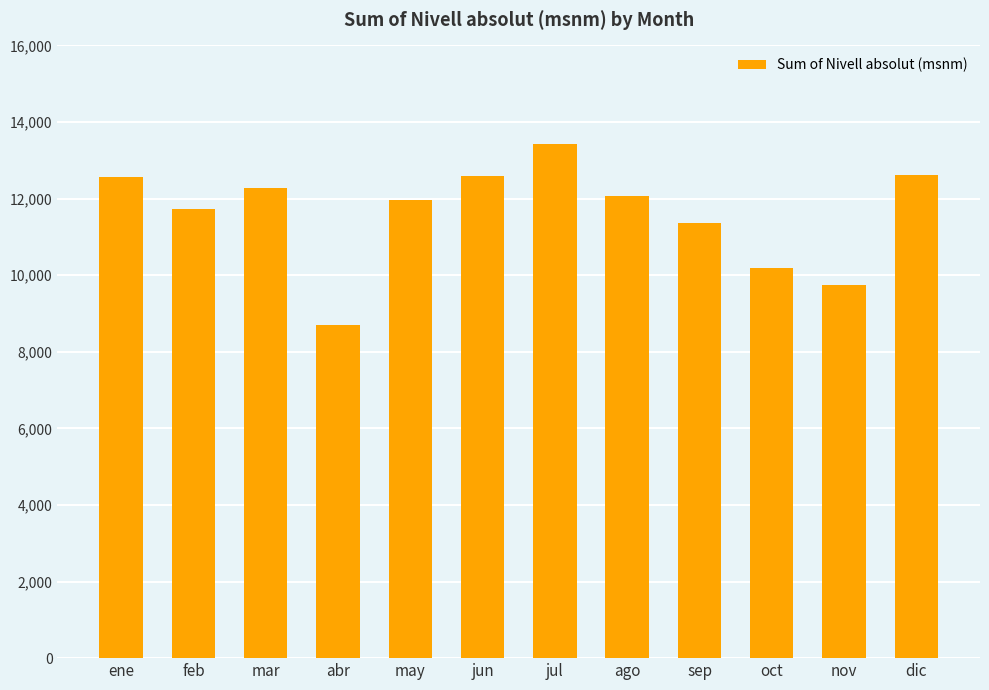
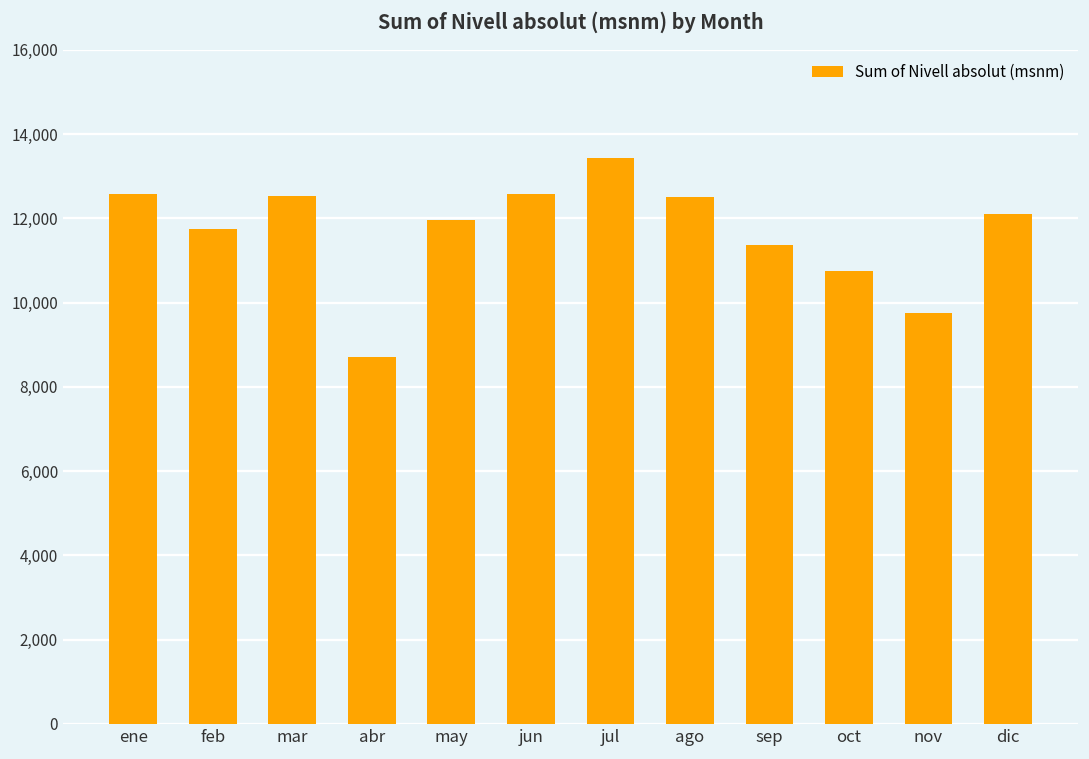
mar: 12,300 -> 12,500
ago: 12,100 -> 12,500
oct: 10,200 -> 10,700
dic: 12,600 -> 12,100
